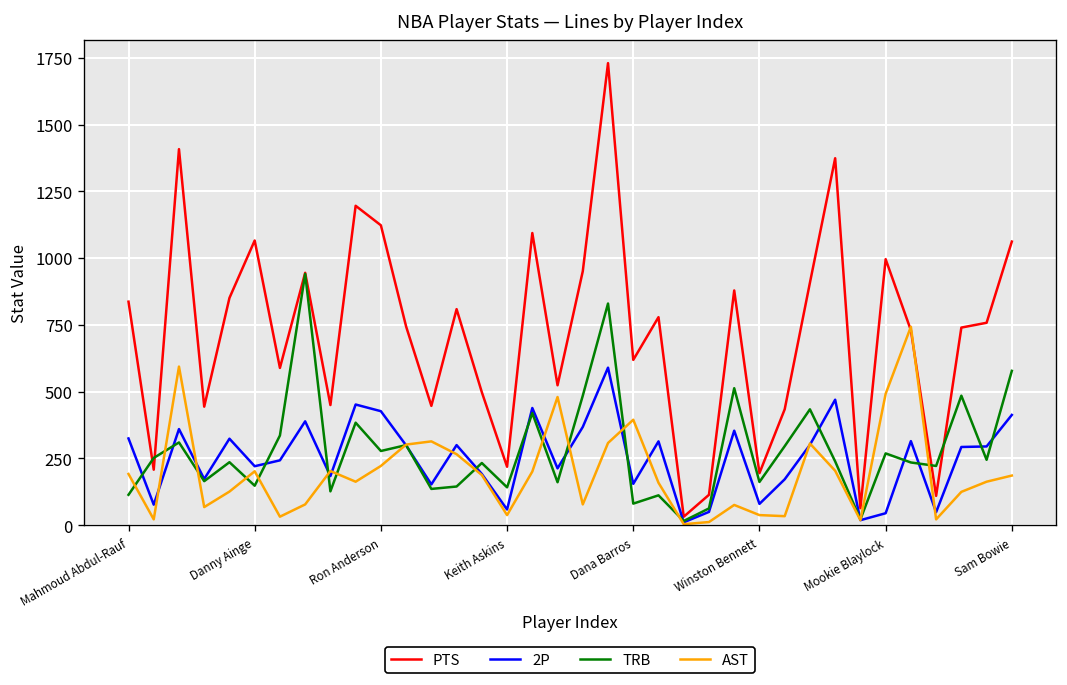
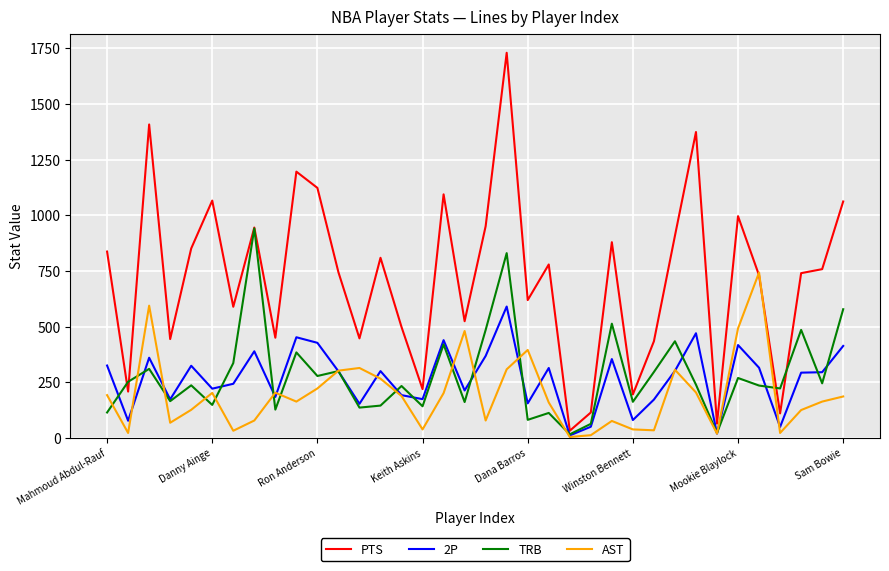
2P, Keith Askins: 60 -> 170
2P, Mookie Blaylock: 50 -> 420
